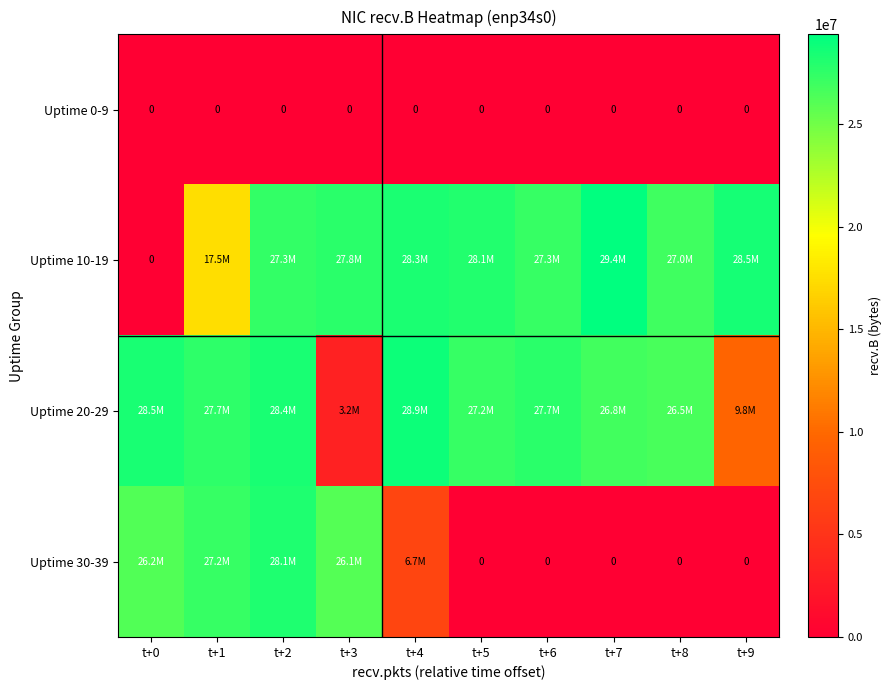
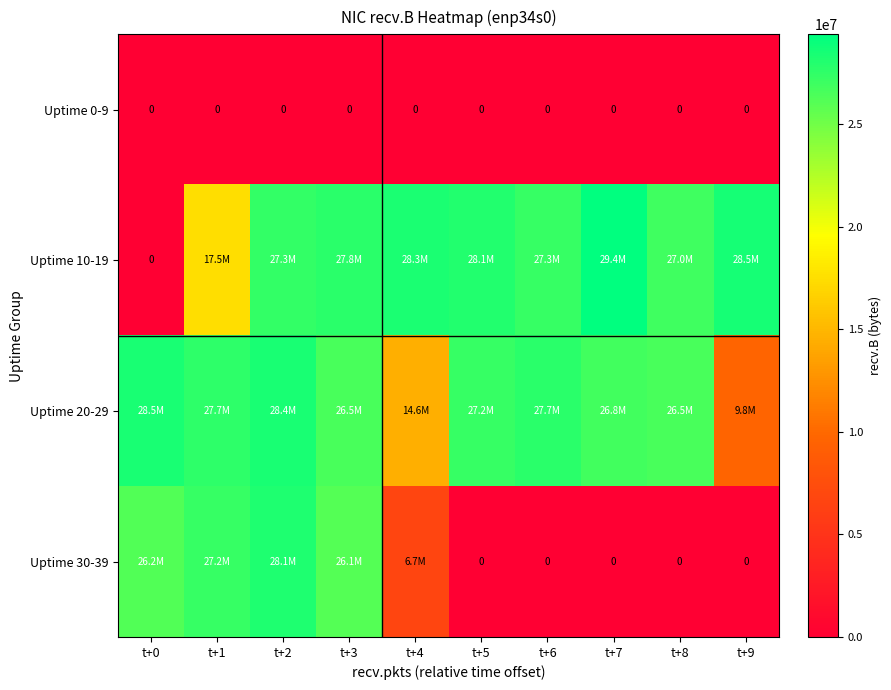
Uptime 20-29, t+3: 3.2M -> 26.5M
Uptime 20-29, t+4: 28.9M -> 14.6M
